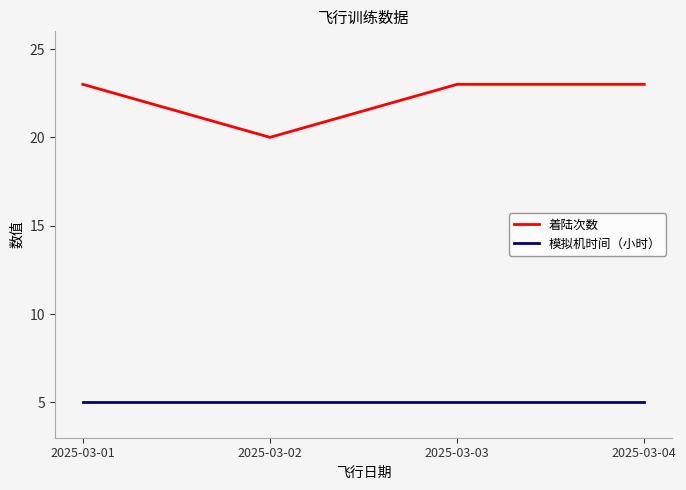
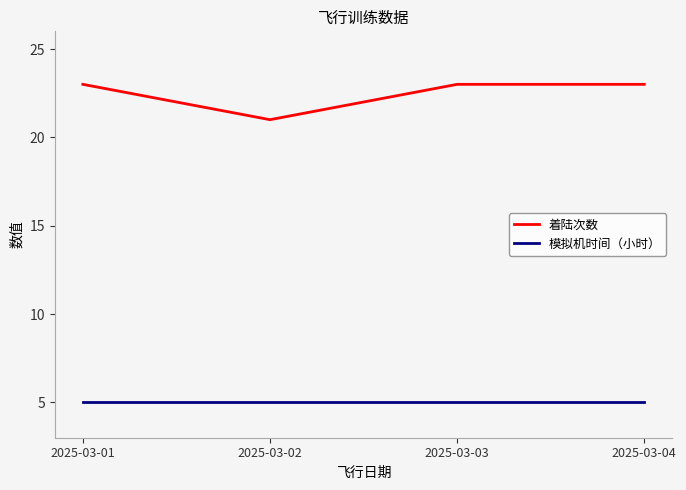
着陆次数, 2025-03-02: 20 -> 21
